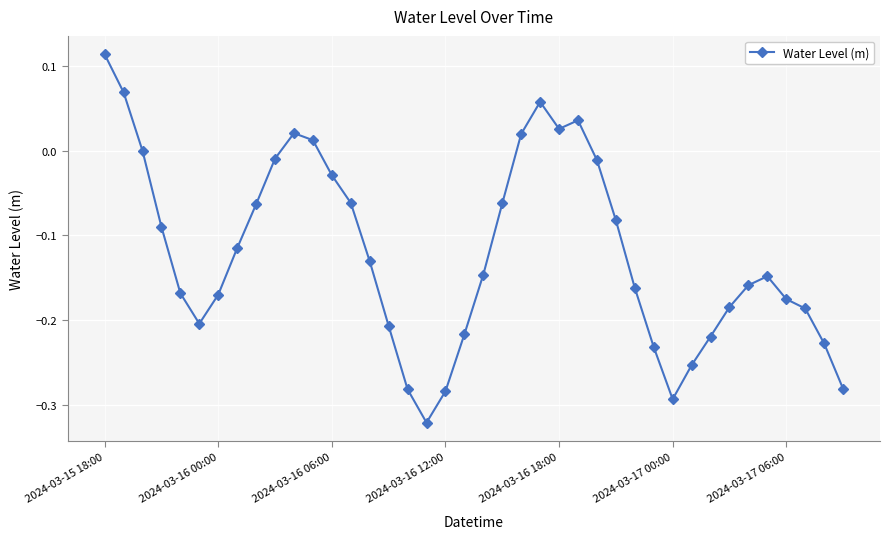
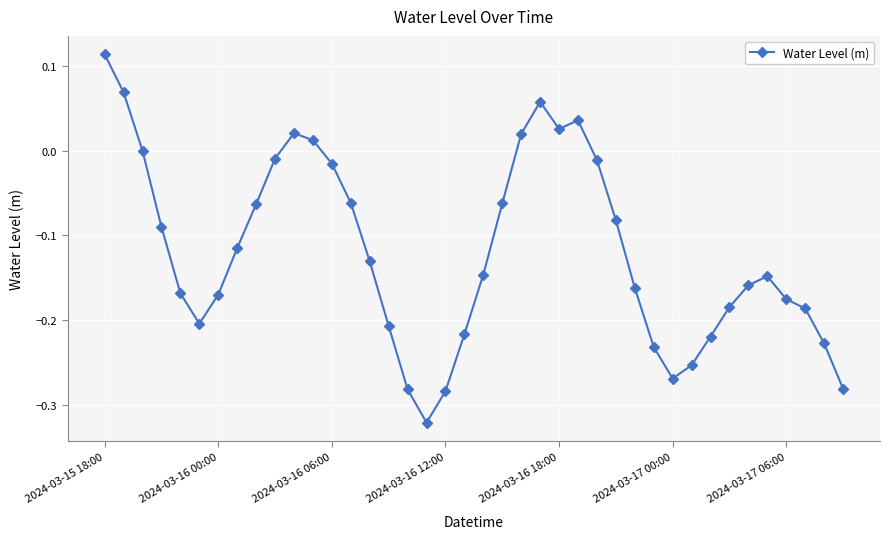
2024-03-16 06:00: -0.03 -> -0.02
2024-03-17 00:00: -0.29 -> -0.27
